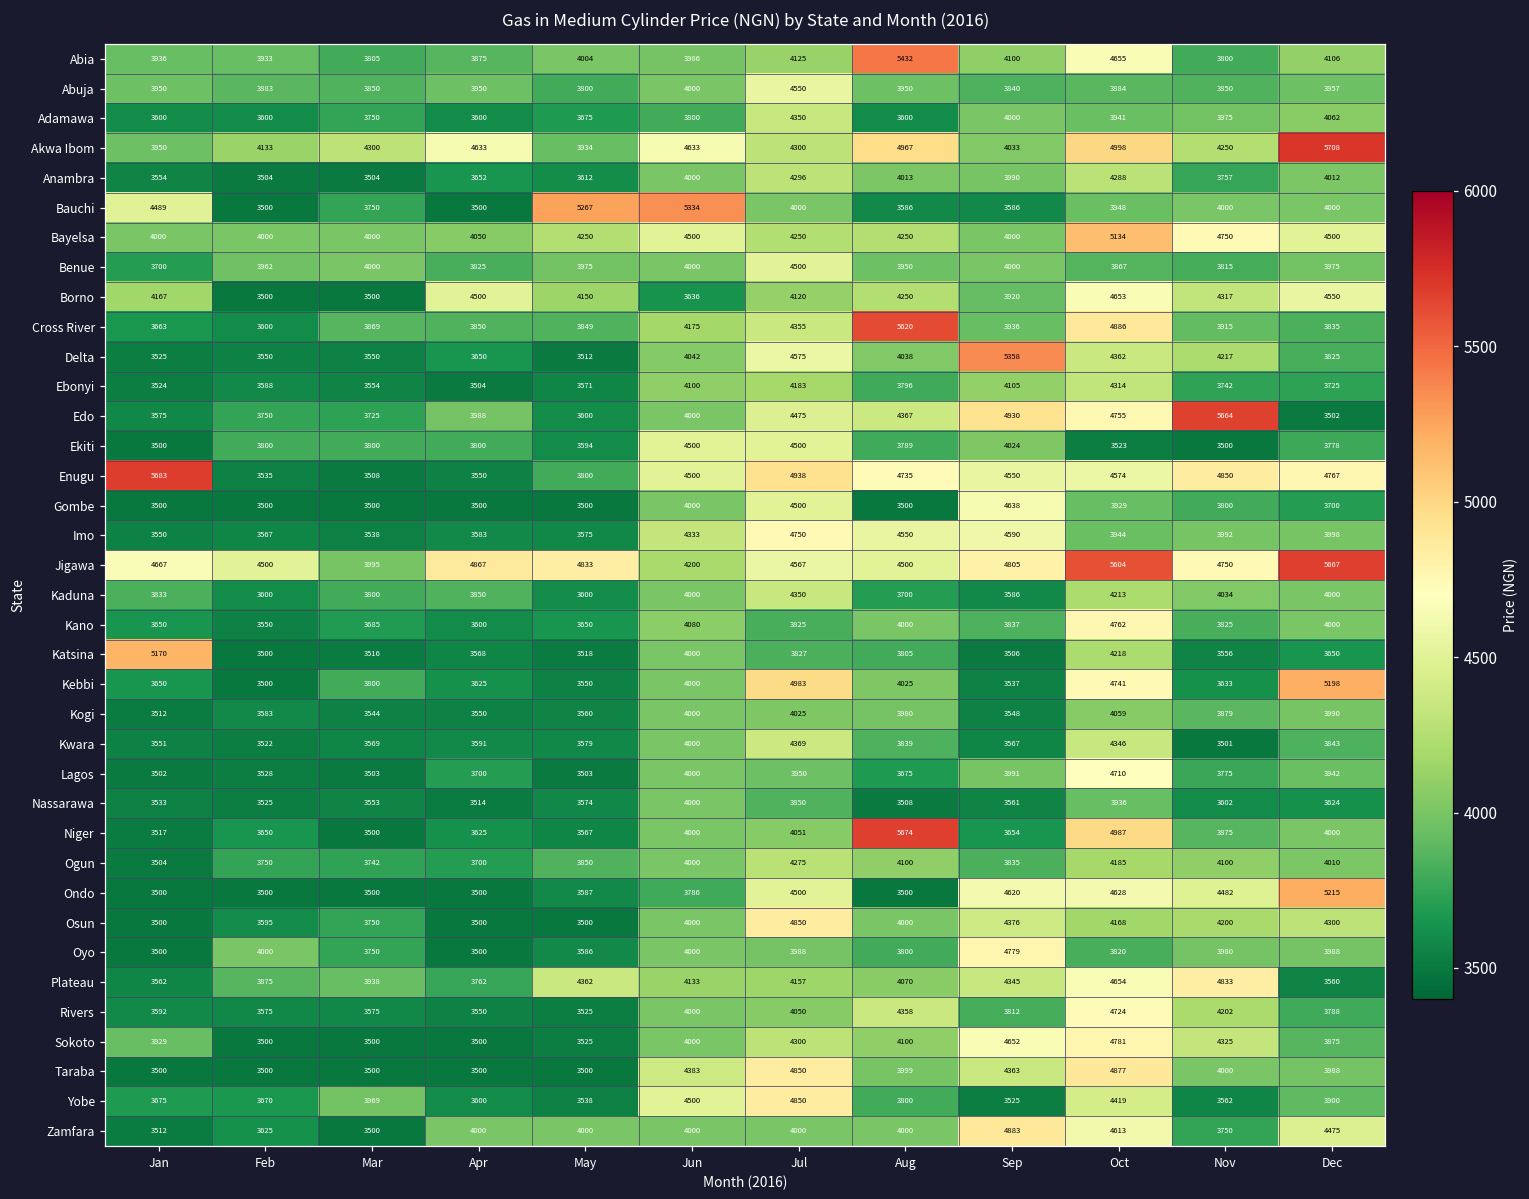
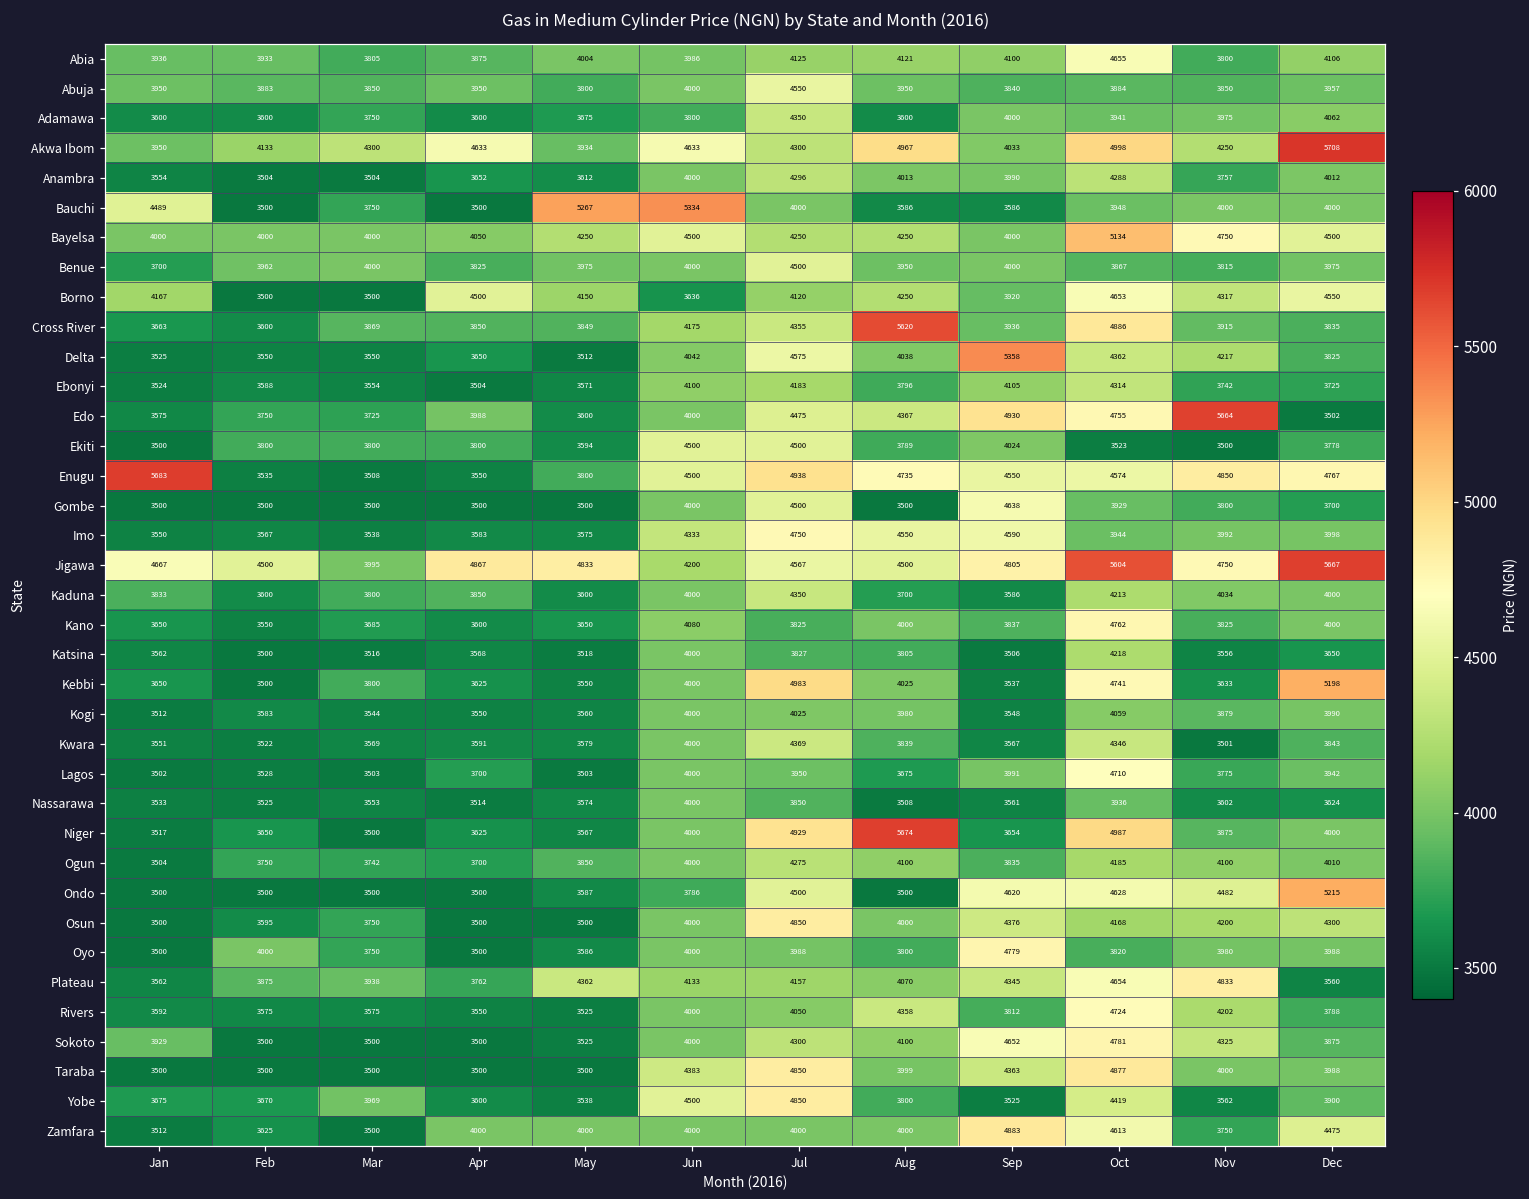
Abia, Aug: 5432 -> 4121
Katsina, Jan: 5170 -> 3562
Niger, Jul: 4051 -> 4929
